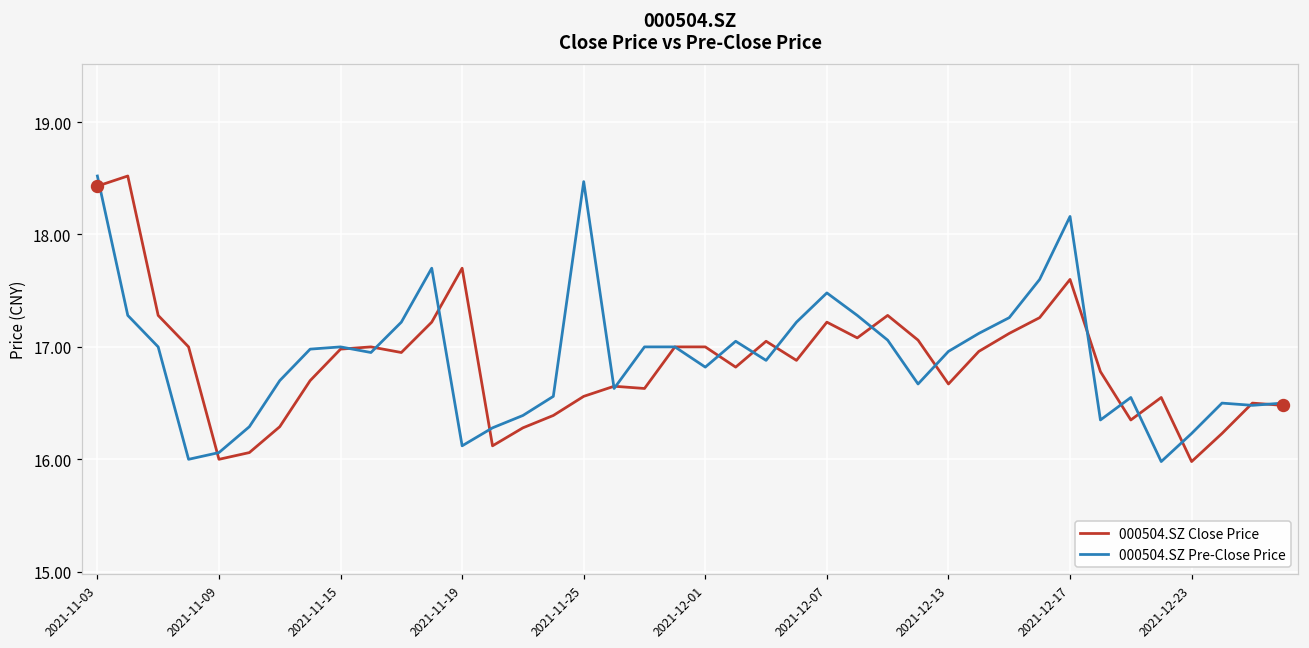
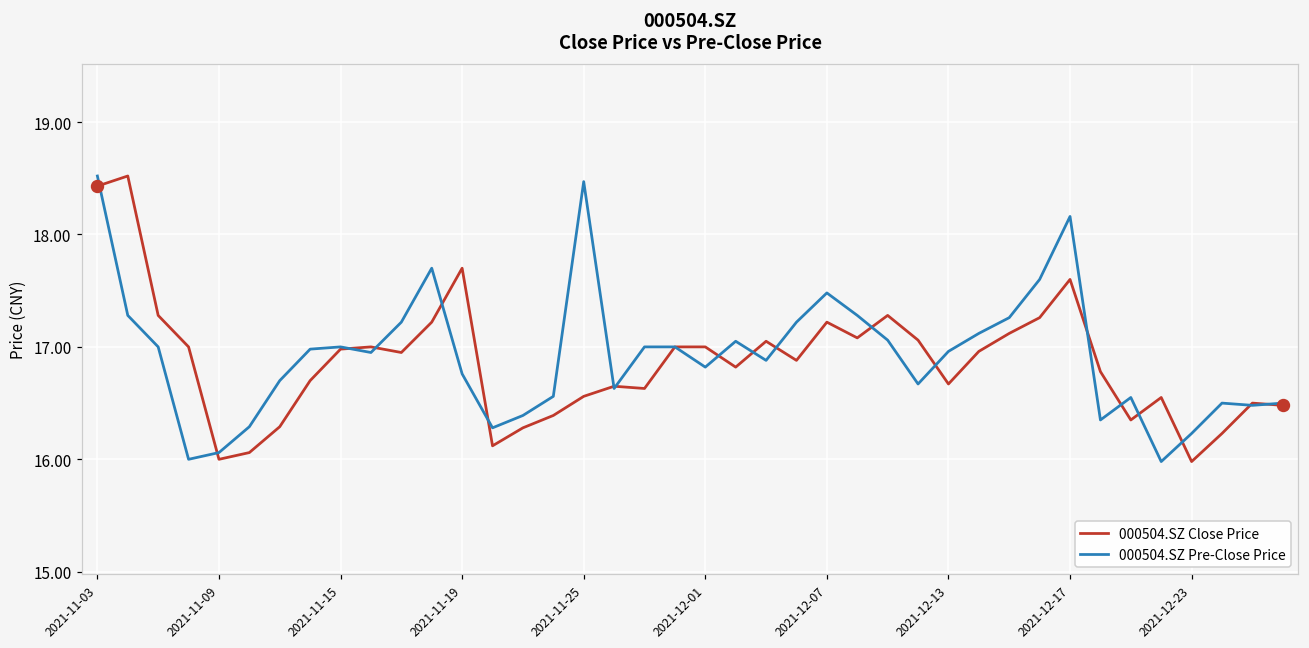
000504.SZ Pre-Close Price, 2021-11-19: 16.12 -> 16.76
